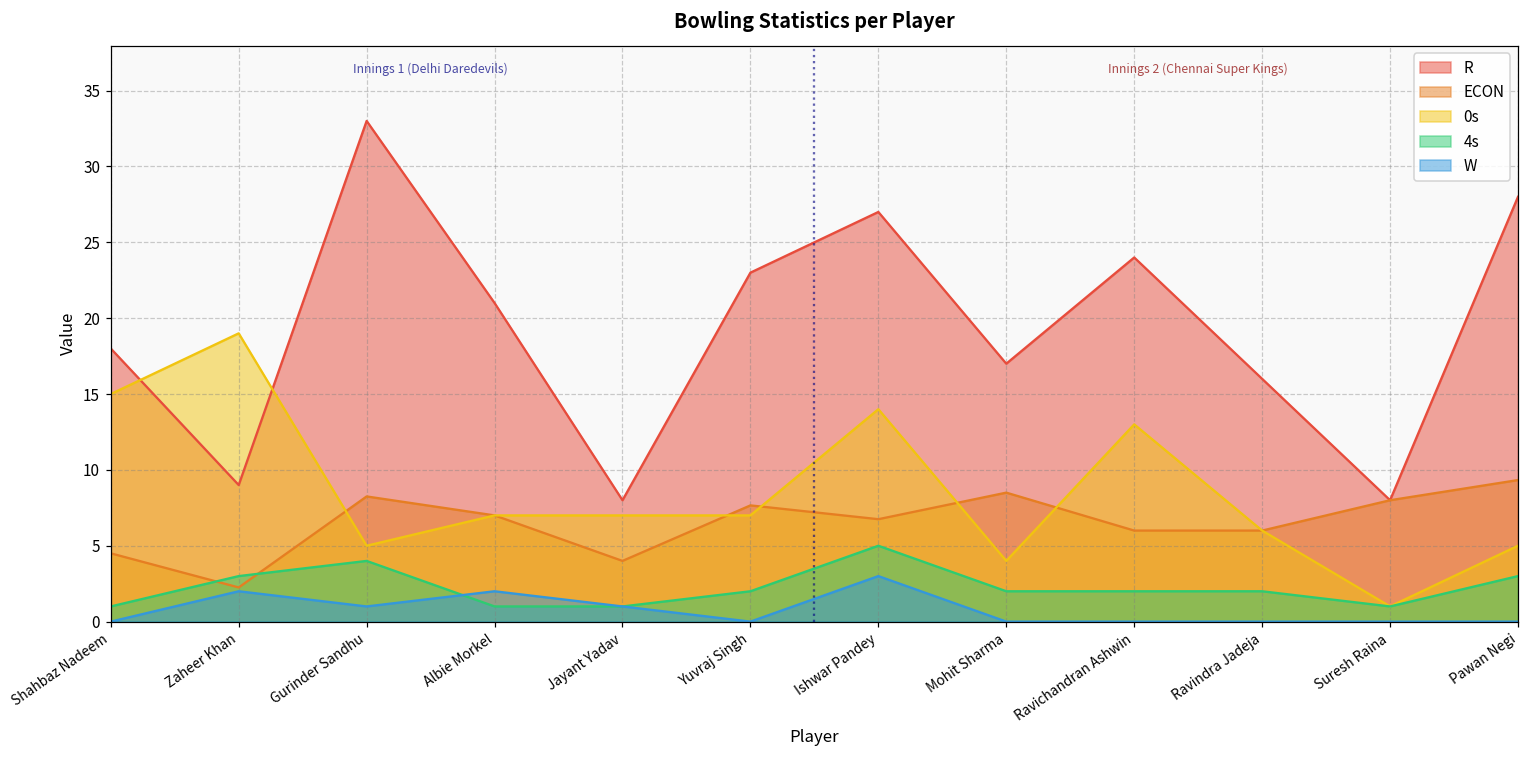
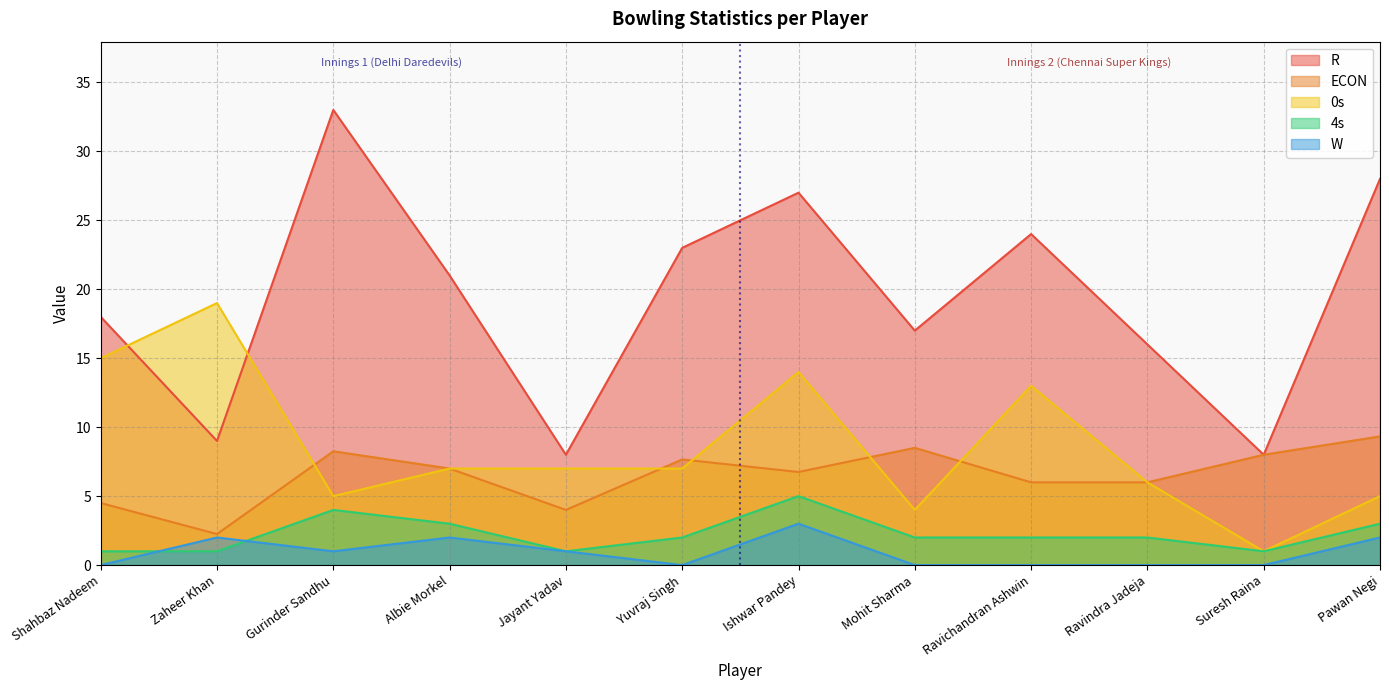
4s, Zaheer Khan: 3 -> 1
4s, Albie Morkel: 1 -> 3
W, Pawan Negi: 0 -> 2
